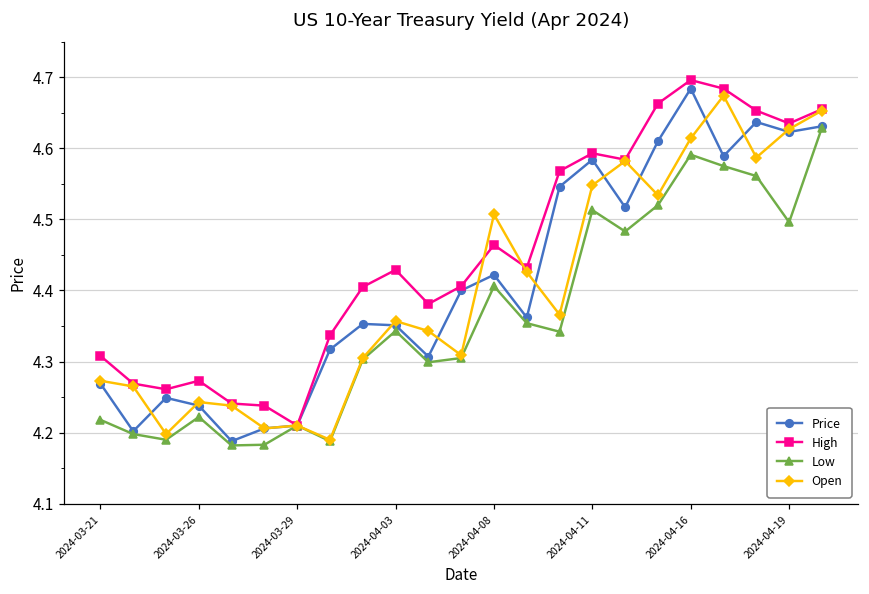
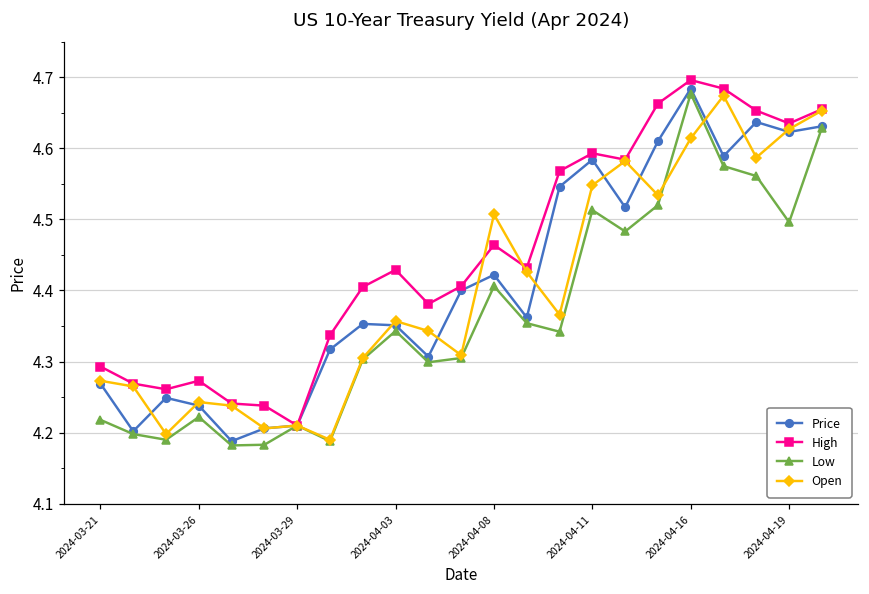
High, 2024-03-21: 4.31 -> 4.29
Low, 2024-04-16: 4.59 -> 4.68
